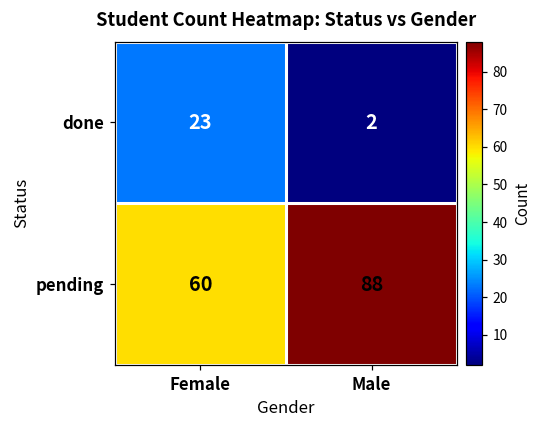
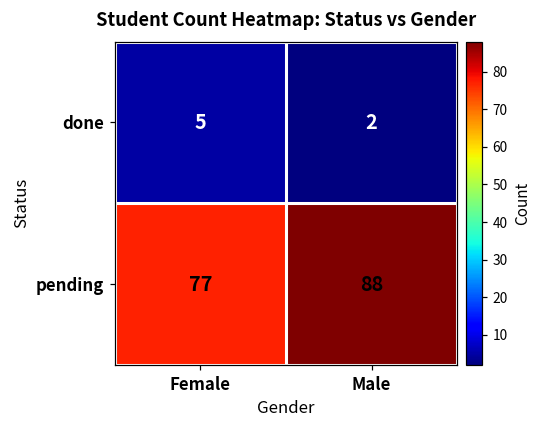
done, Female: 23 -> 5
pending, Female: 60 -> 77
